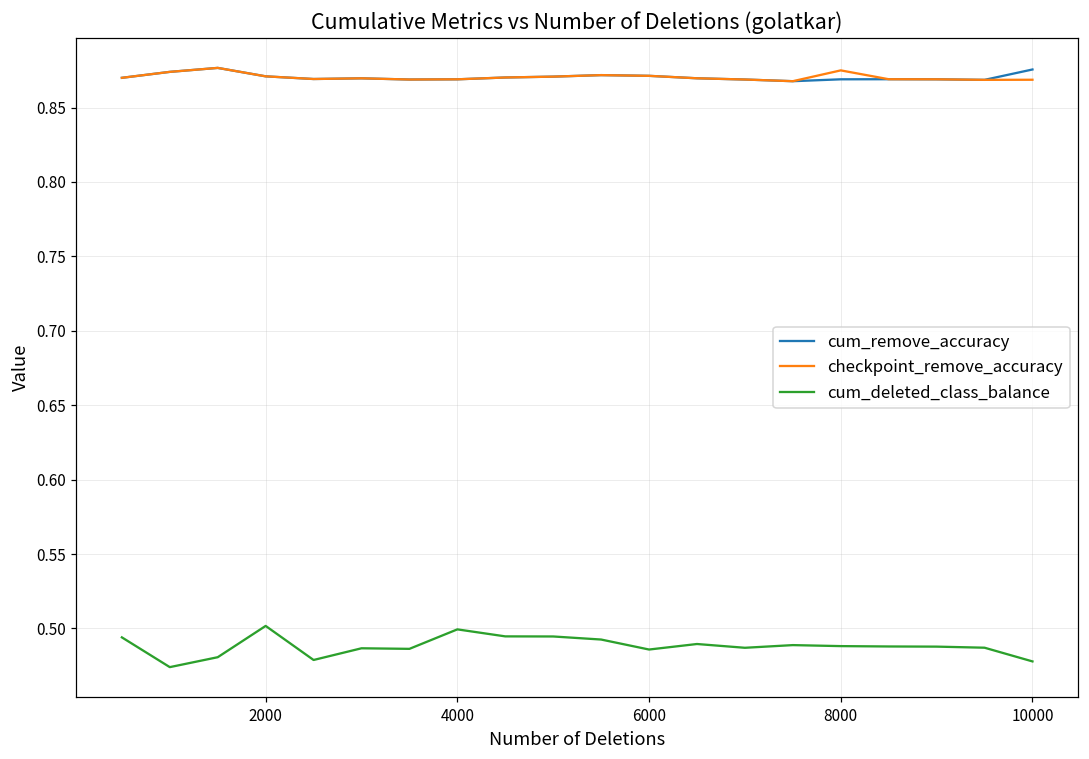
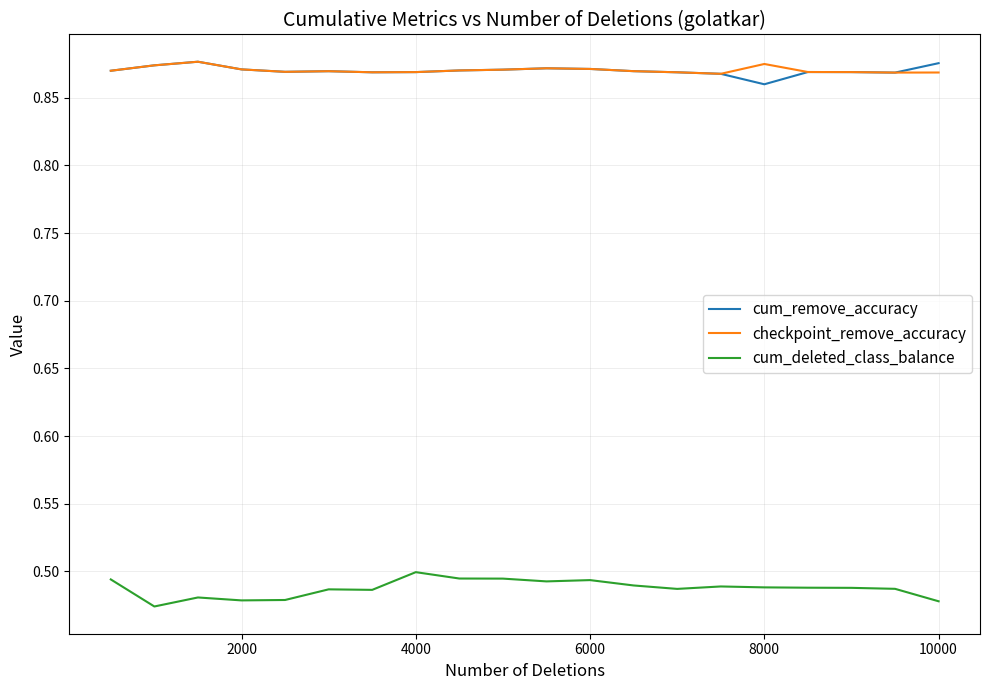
cum_deleted_class_balance, 2000: 0.502 -> 0.479
cum_deleted_class_balance, 6000: 0.486 -> 0.493
cum_remove_accuracy, 8000: 0.869 -> 0.860
